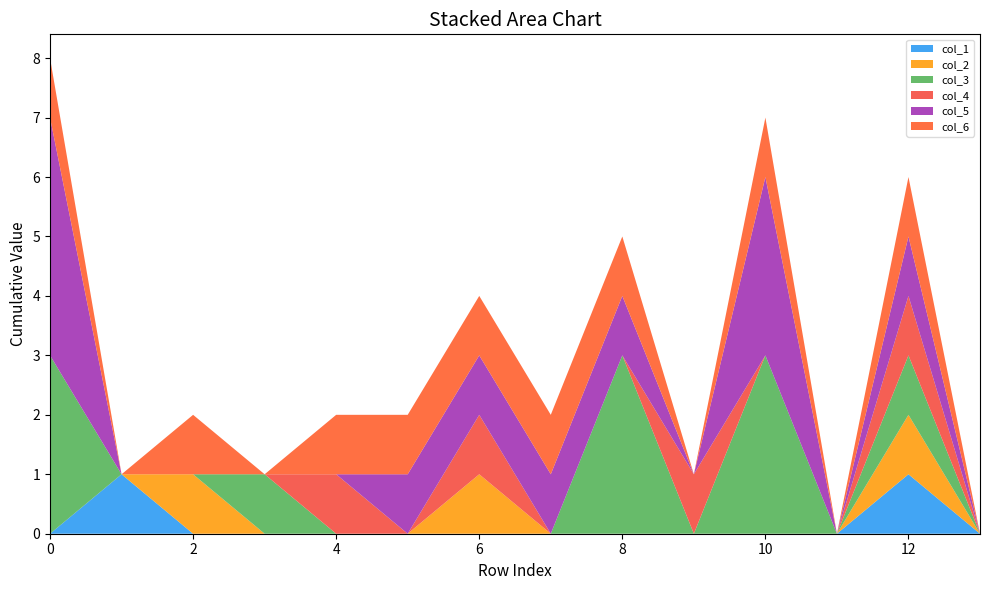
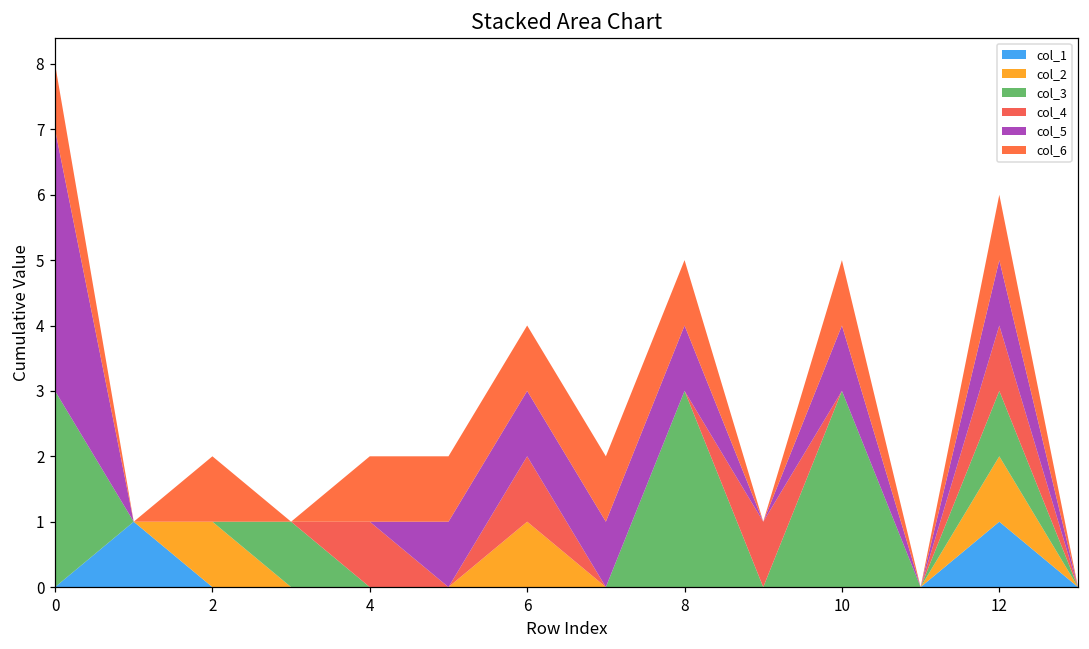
col_5, 10: 3 -> 1
